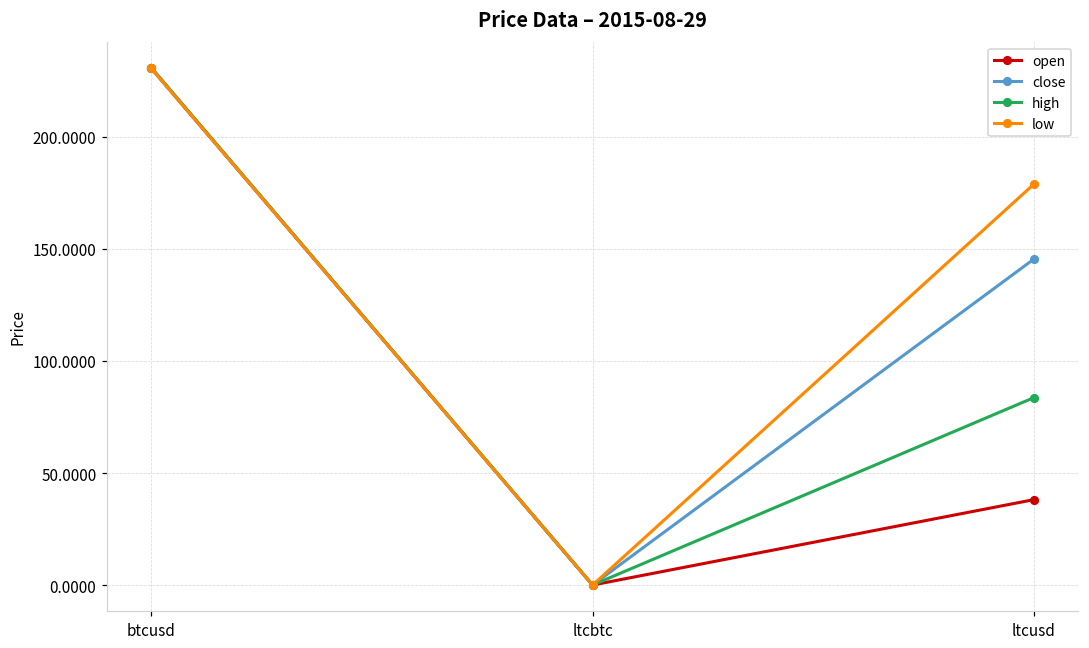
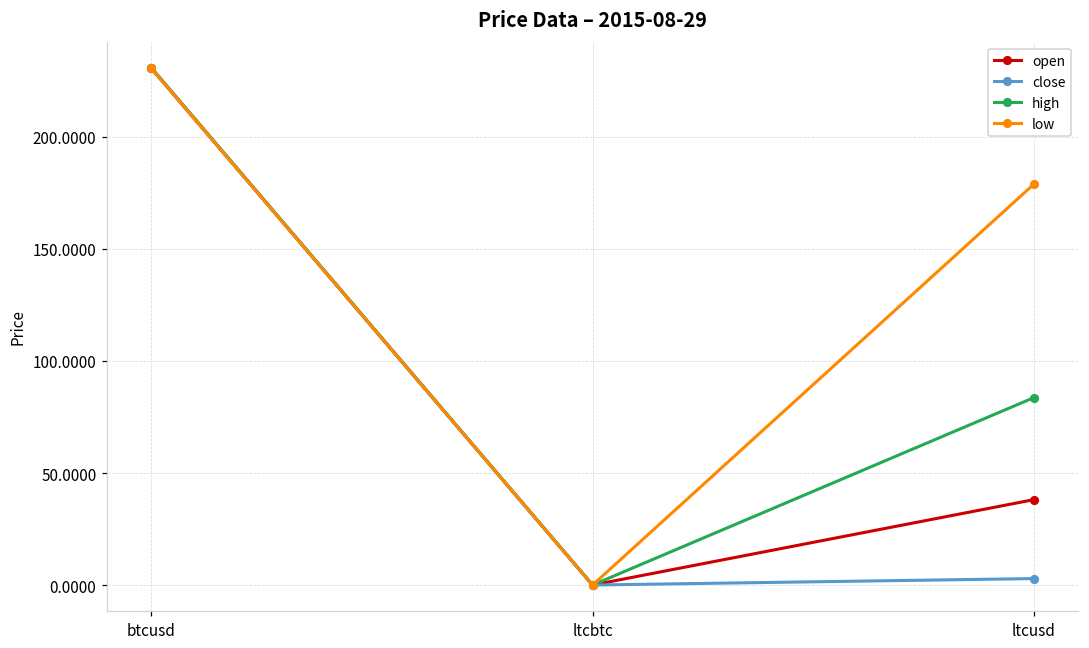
close, ltcusd: 145 -> 3
